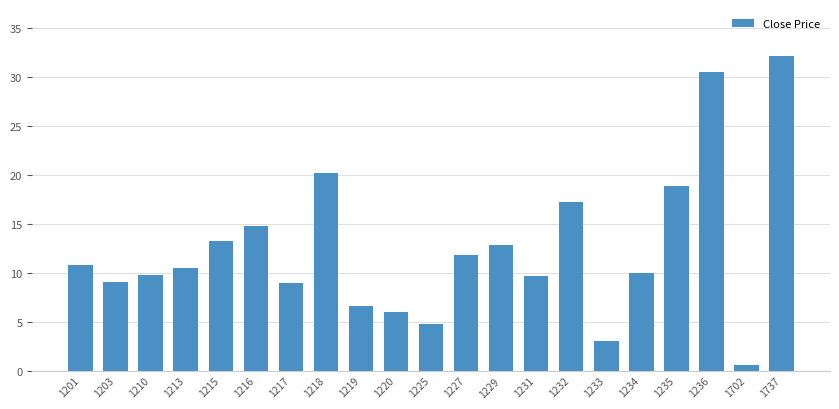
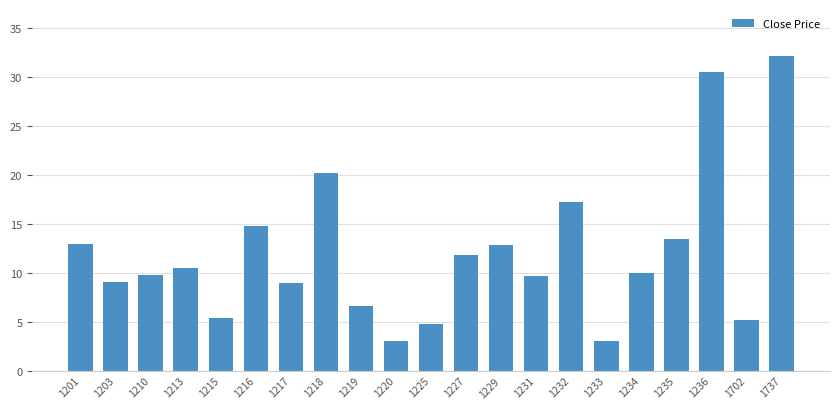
1201: 11 -> 13
1215: 13 -> 5
1220: 6 -> 3
1235: 19 -> 13
1702: 1 -> 5
